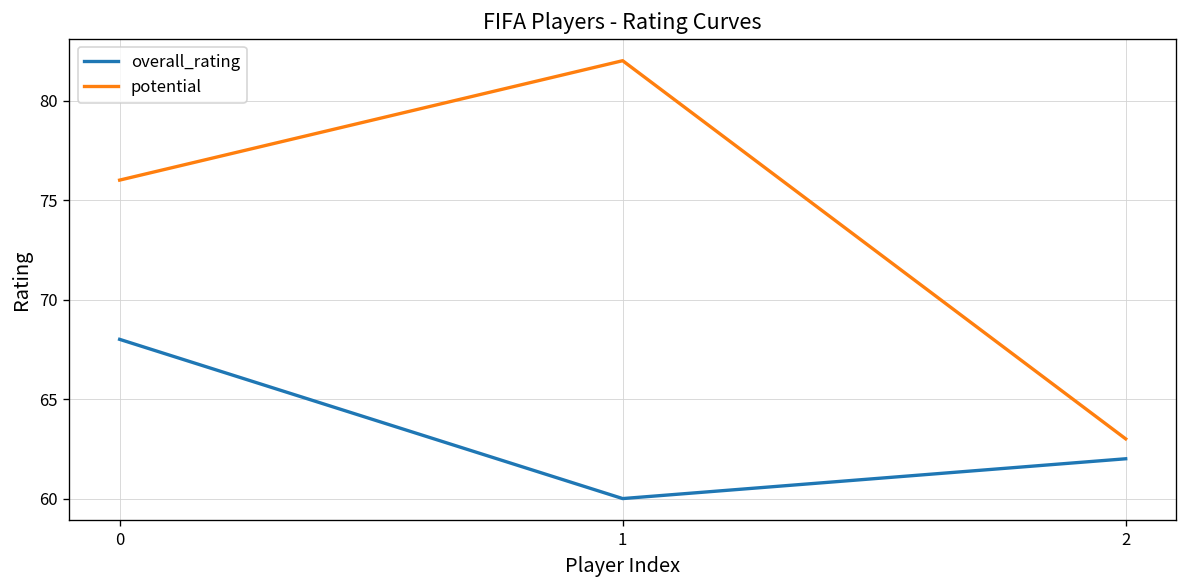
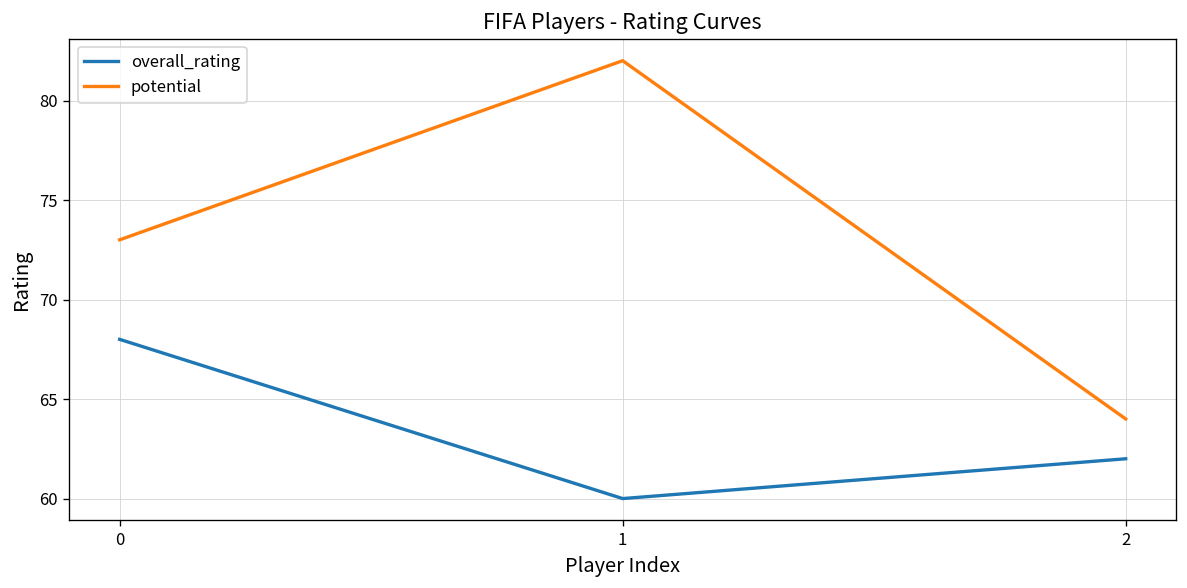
potential, 0: 76 -> 73
potential, 2: 63 -> 64
